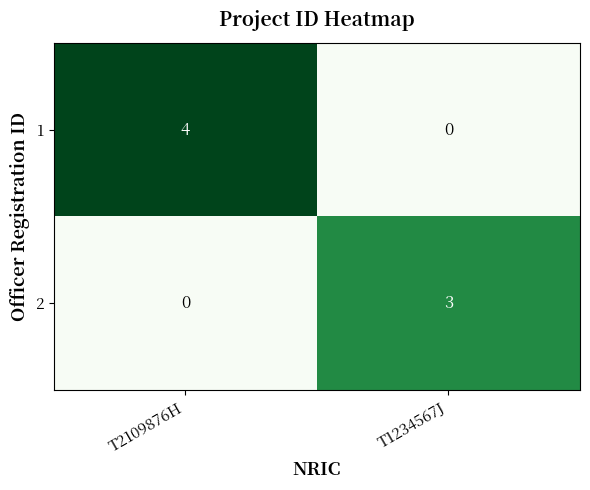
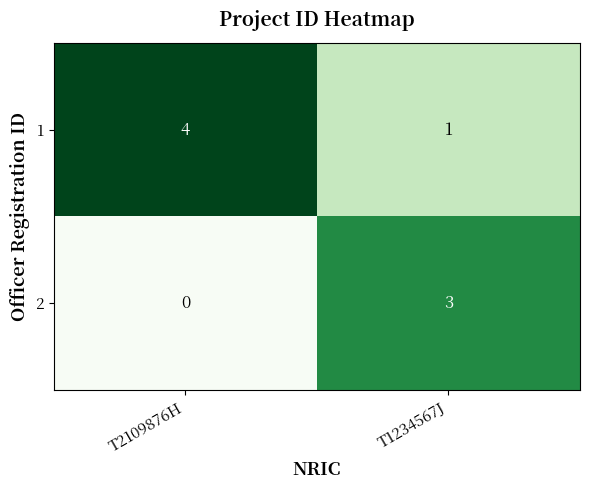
1, T1234567J: 0 -> 1
